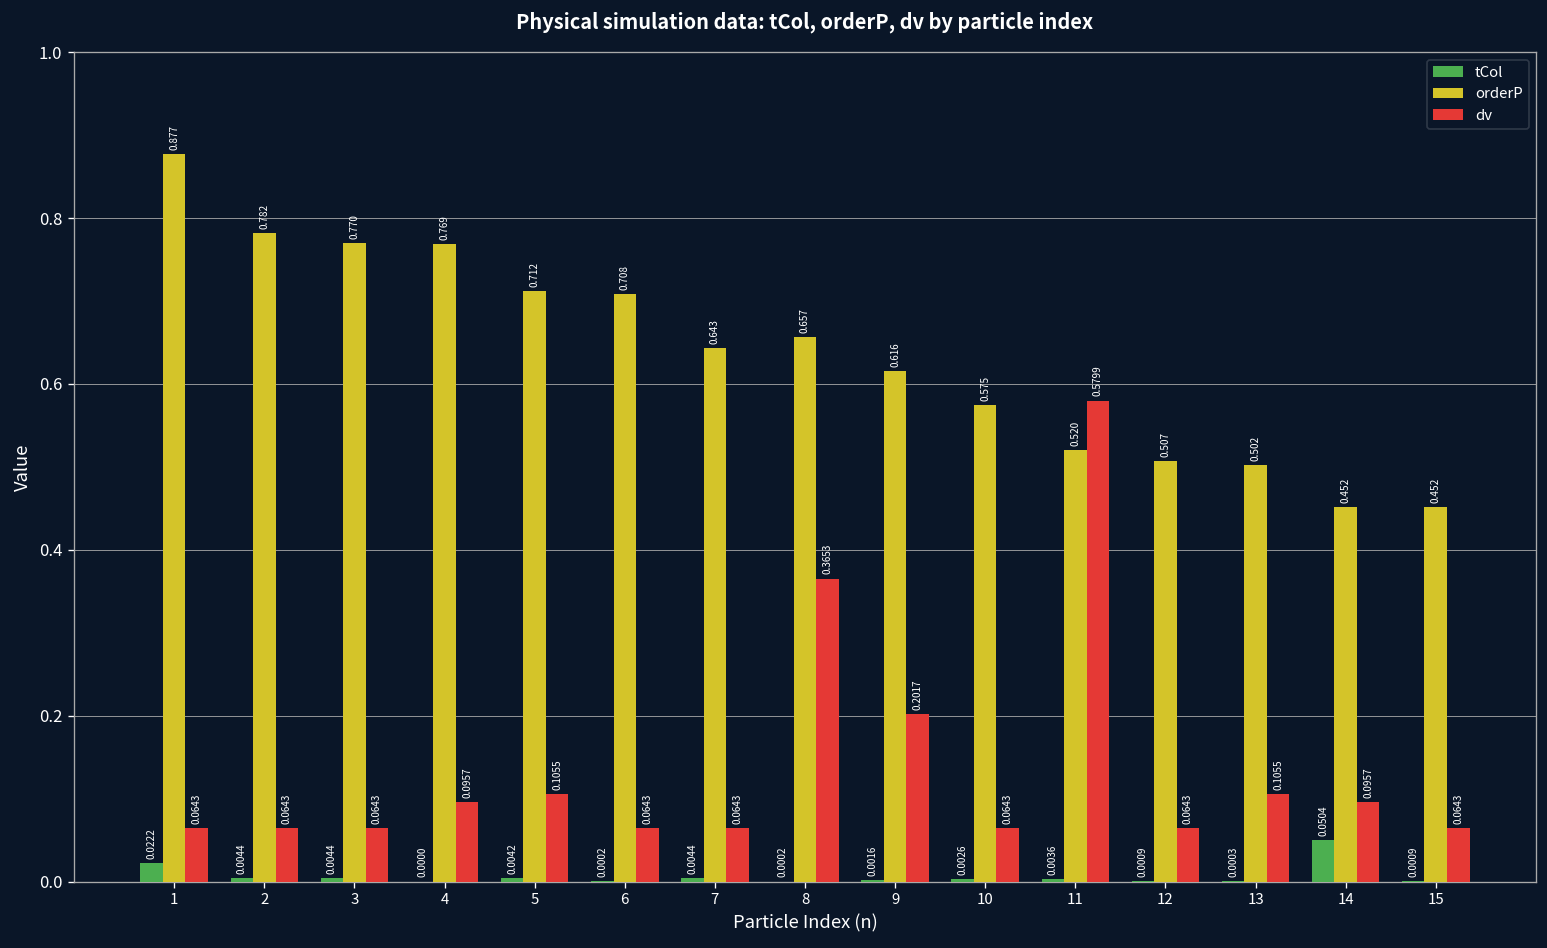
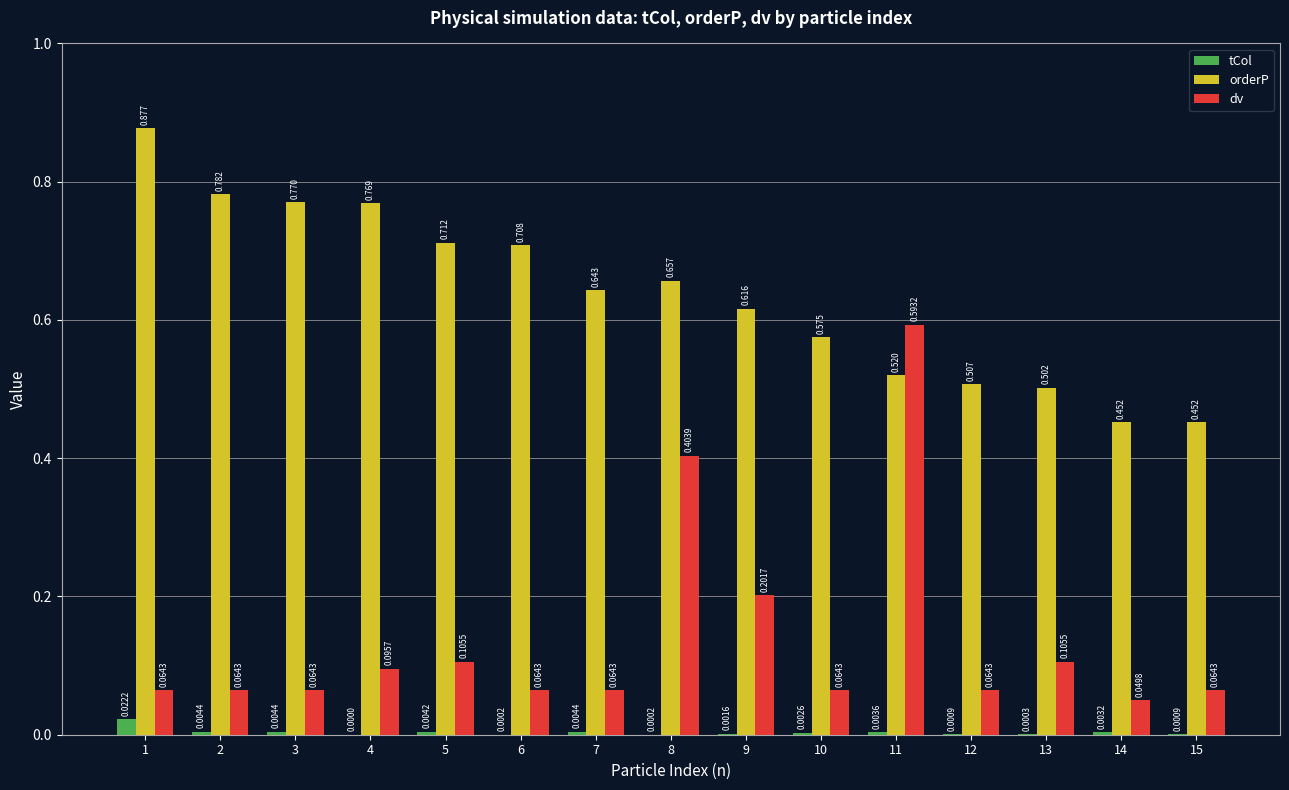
dv, 8: 0.3653 -> 0.4039
dv, 11: 0.5799 -> 0.5932
tCol, 14: 0.0504 -> 0.0032
dv, 14: 0.0957 -> 0.0498
